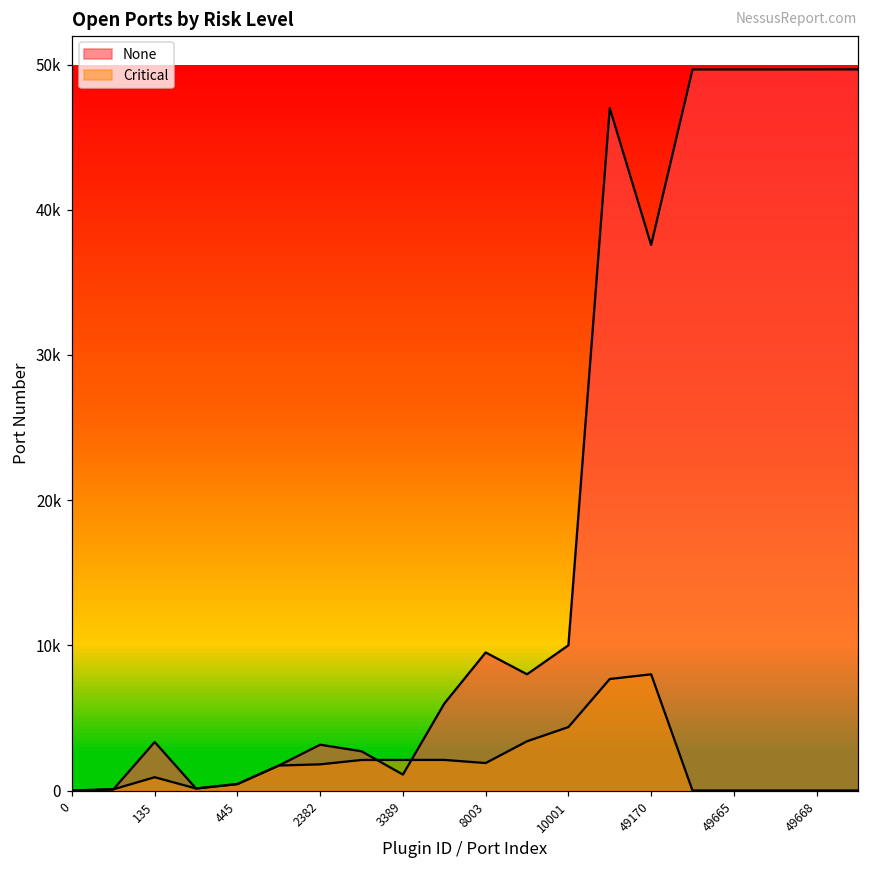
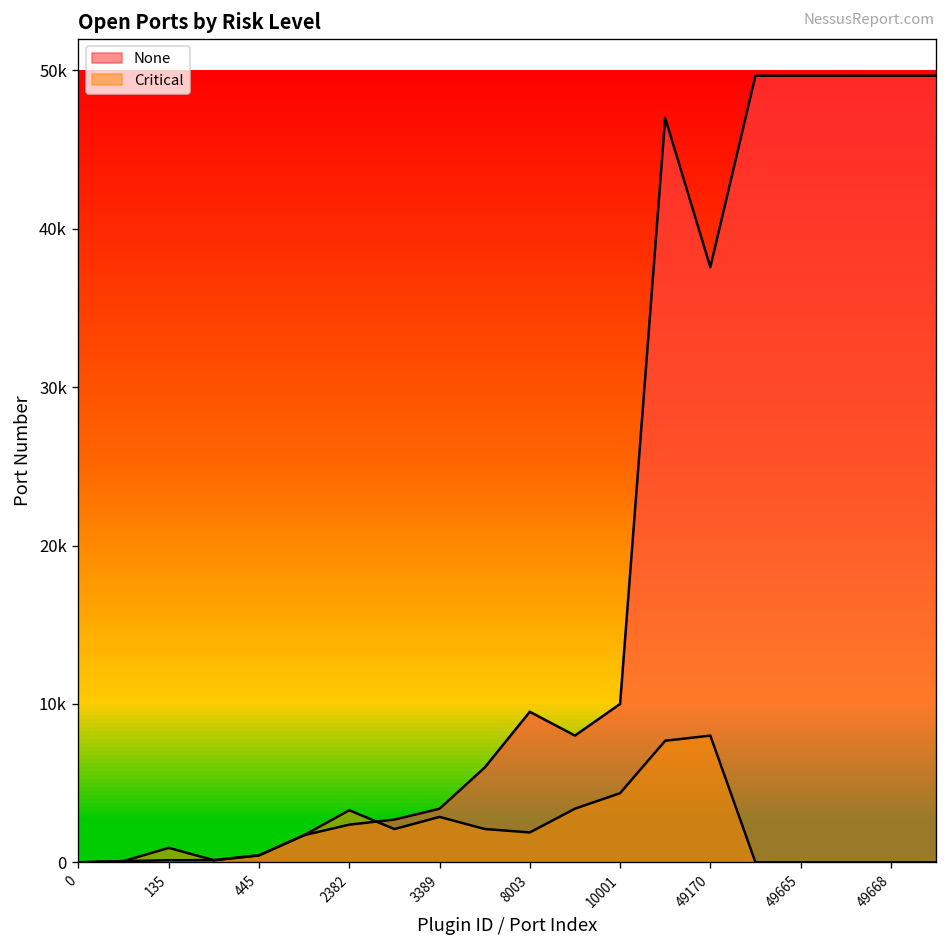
None, 135: 3300 -> 100
None, 2382: 3200 -> 2400
Critical, 2382: 1800 -> 3300
None, 3389: 1100 -> 3400
Critical, 3389: 2100 -> 2900
